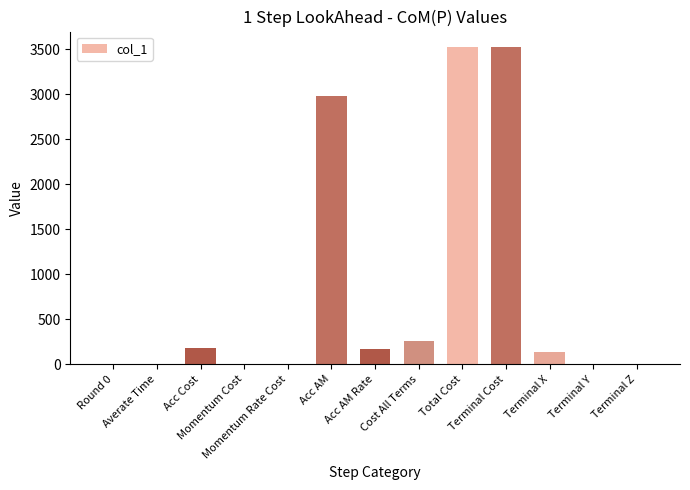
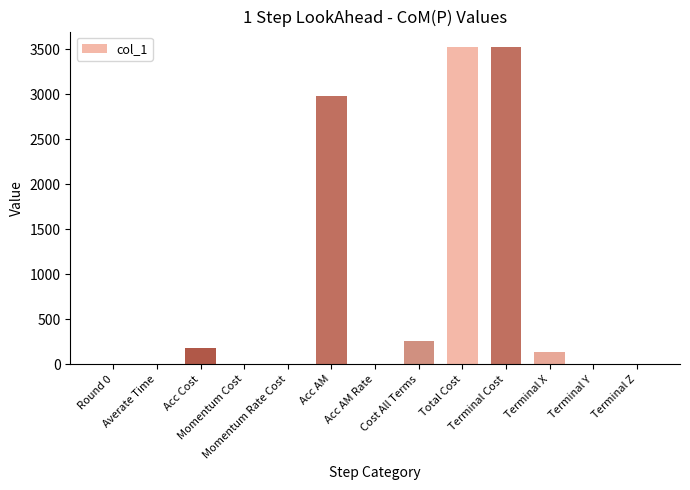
Acc AM Rate: 200 -> 0
